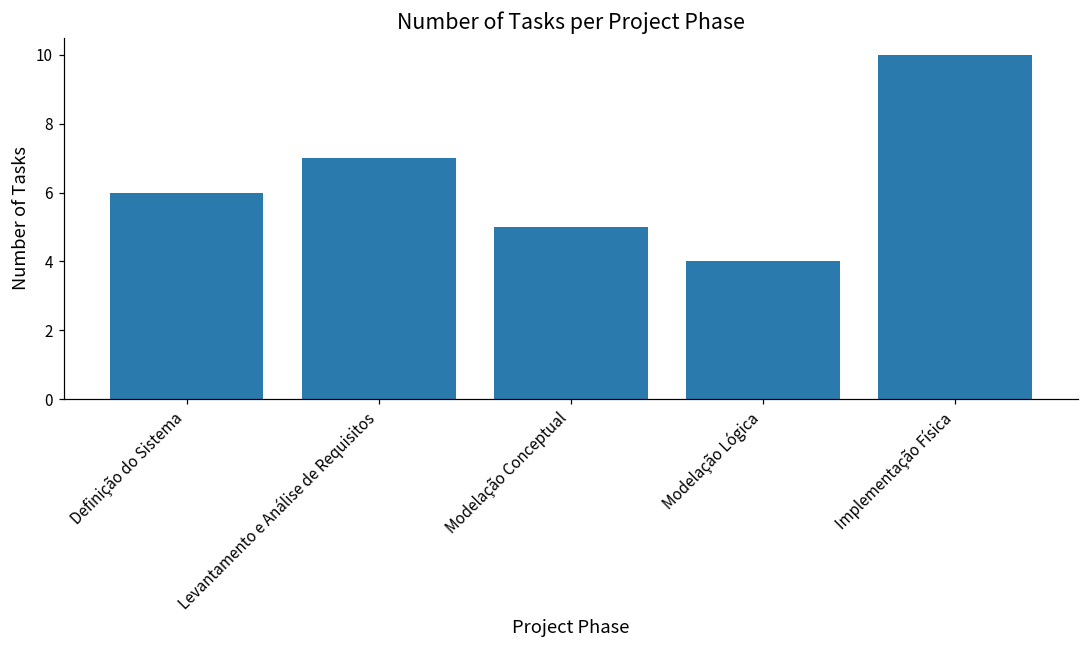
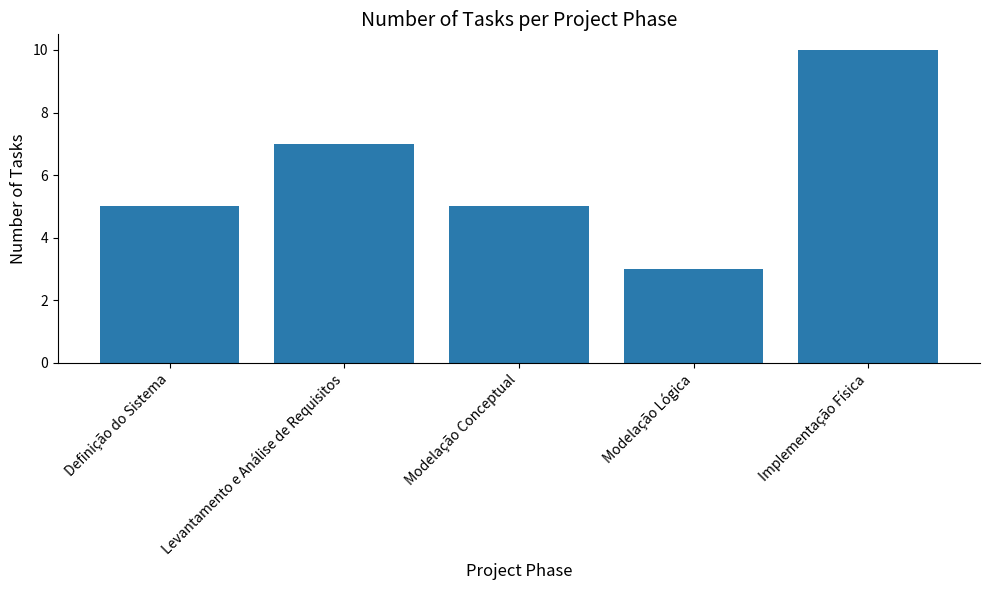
Definição do Sistema: 6 -> 5
Modelação Lógica: 4 -> 3
